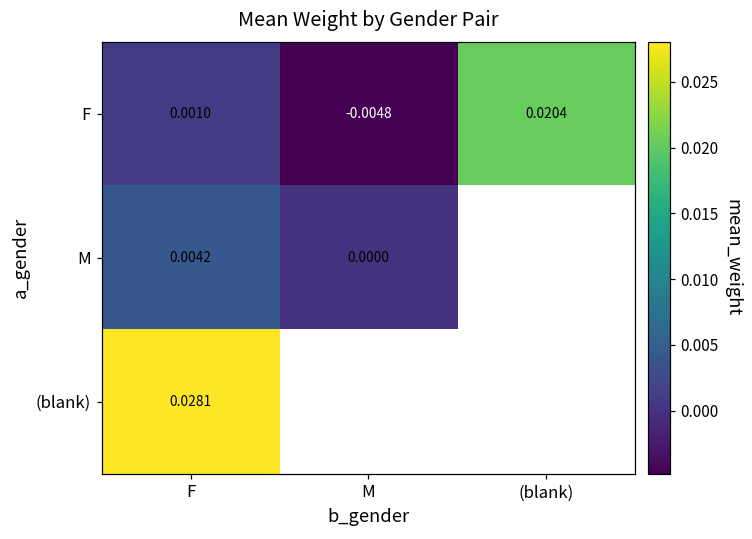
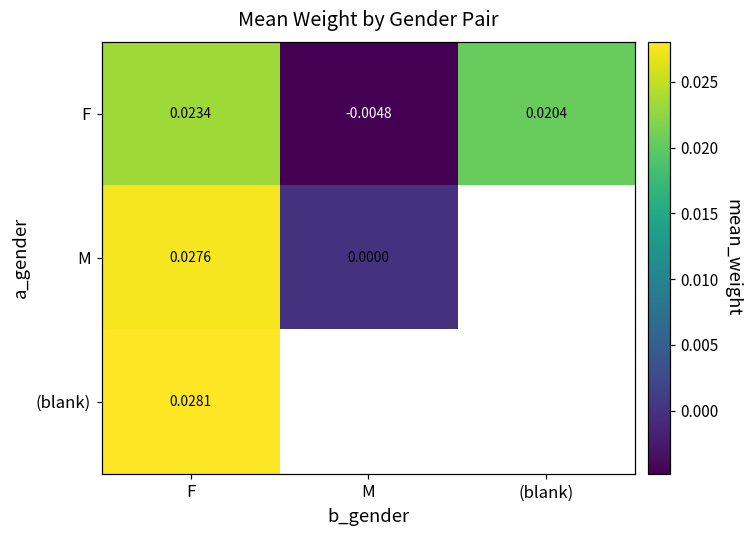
F, F: 0.0010 -> 0.0234
M, F: 0.0042 -> 0.0276
